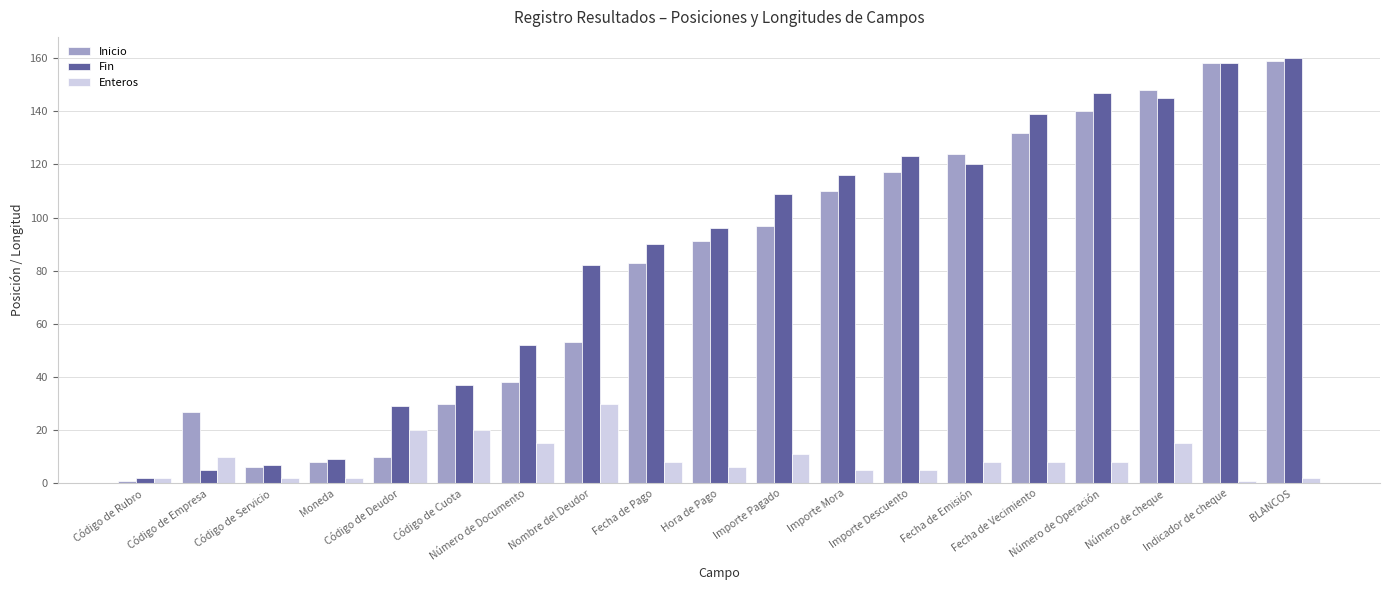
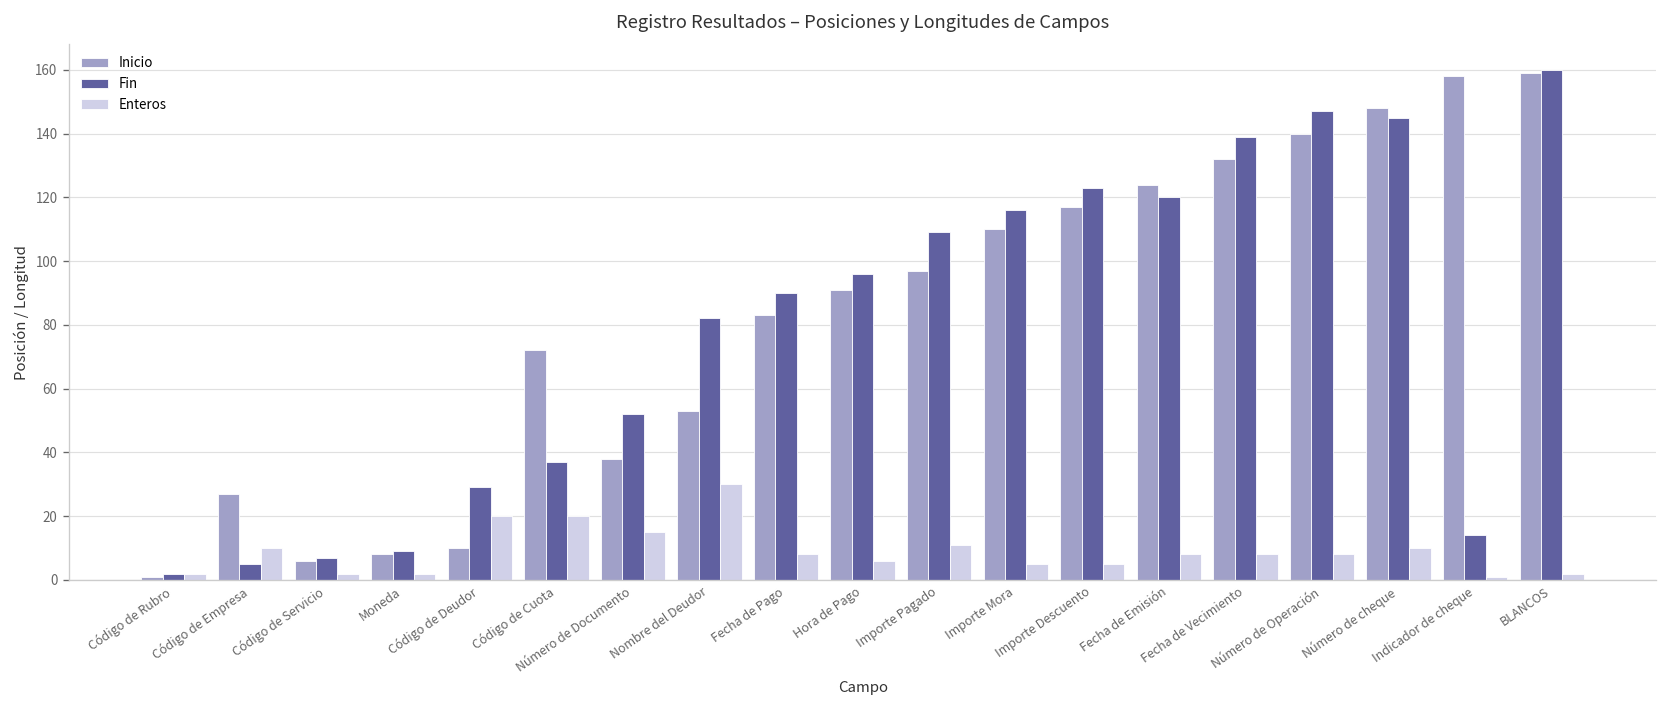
Inicio, Código de Cuota: 30 -> 72
Enteros, Número de cheque: 15 -> 10
Fin, Indicador de cheque: 158 -> 14
